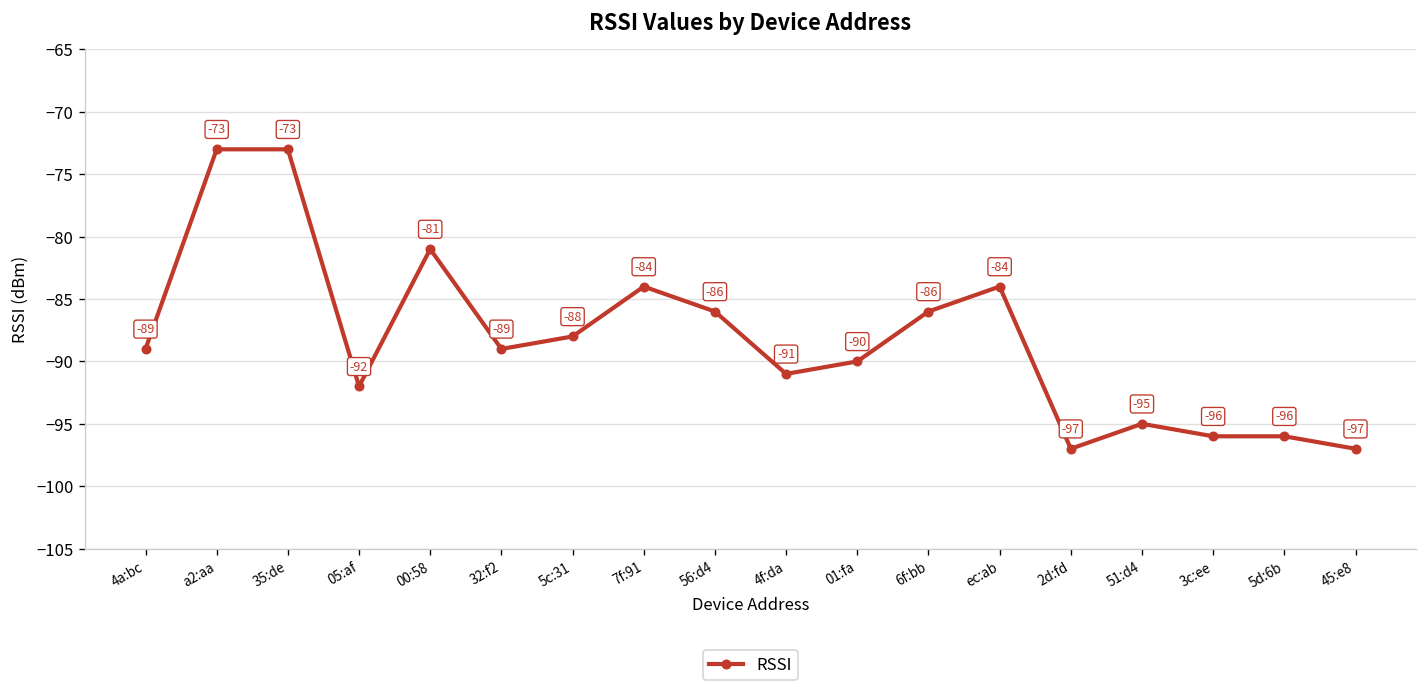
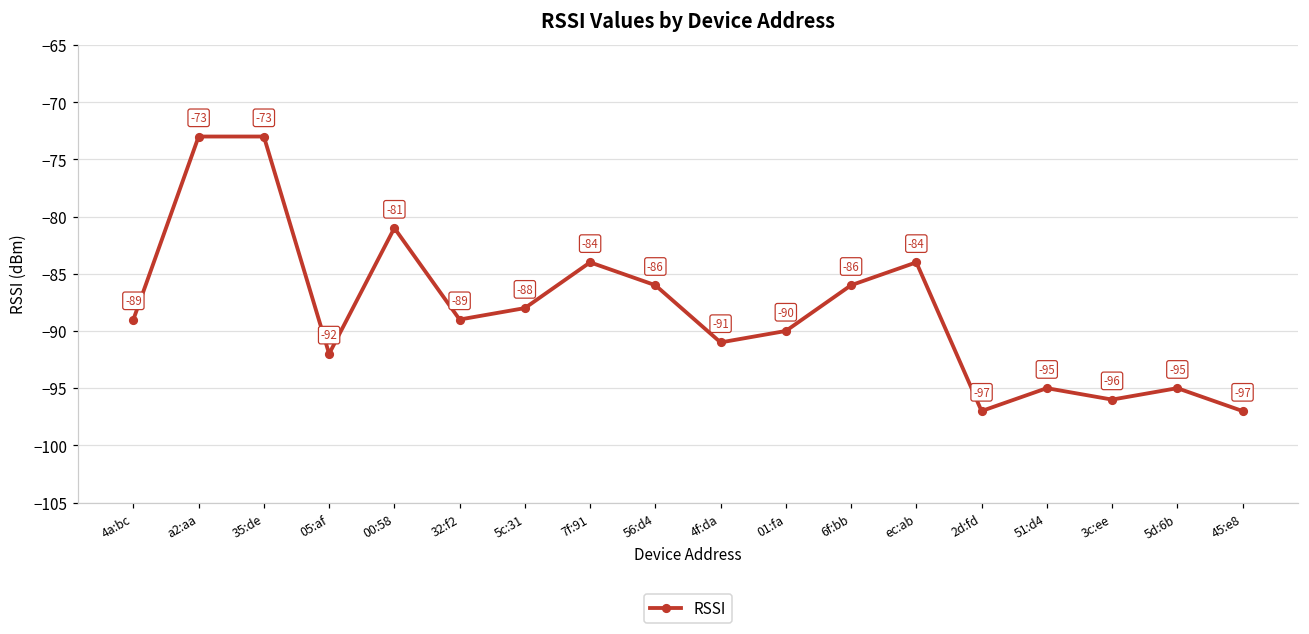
5d:6b: -96 -> -95
